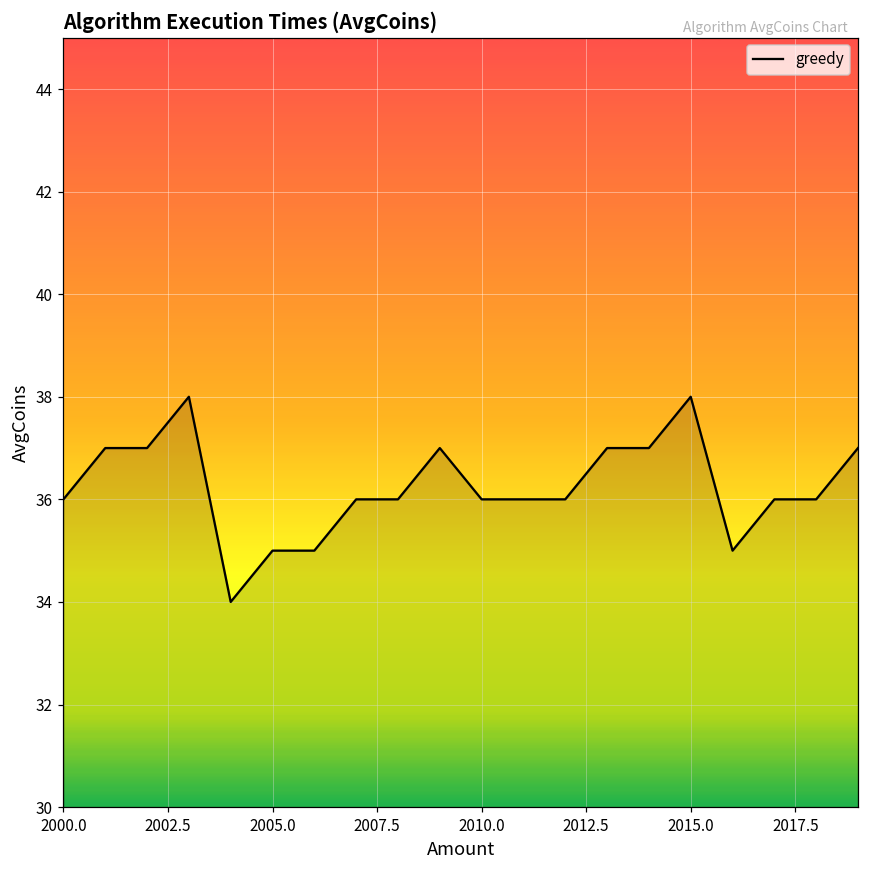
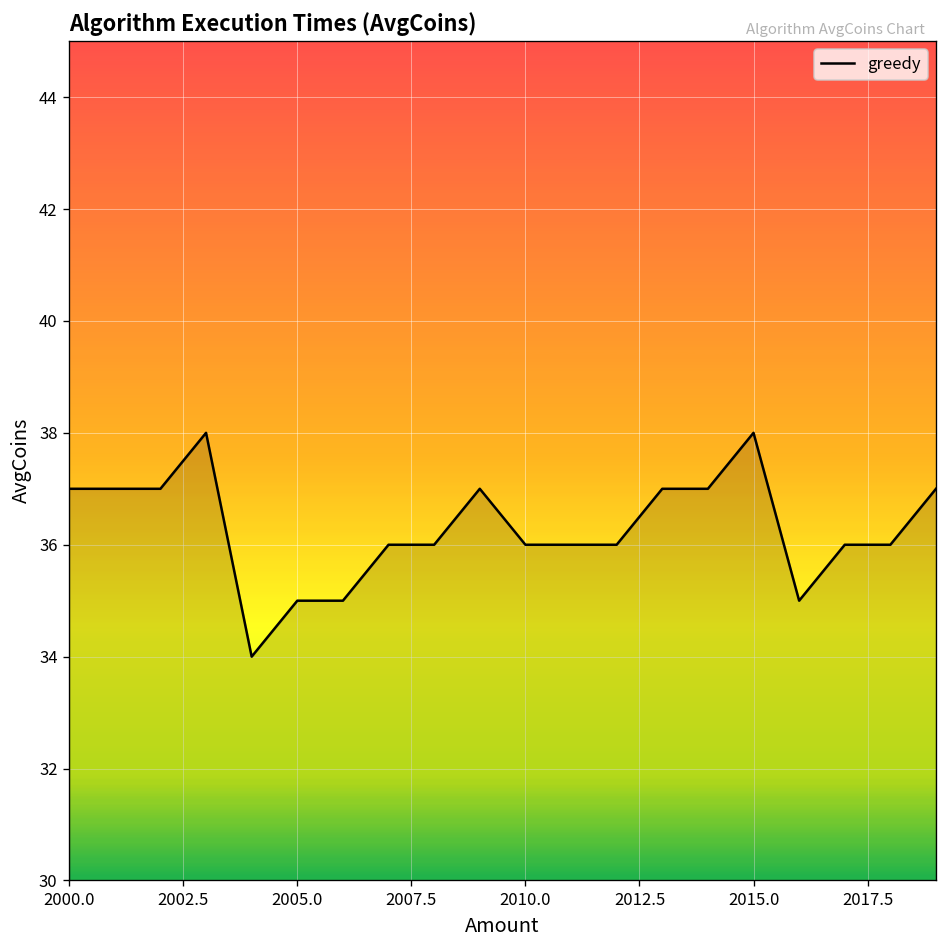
2000.0: 36 -> 37
